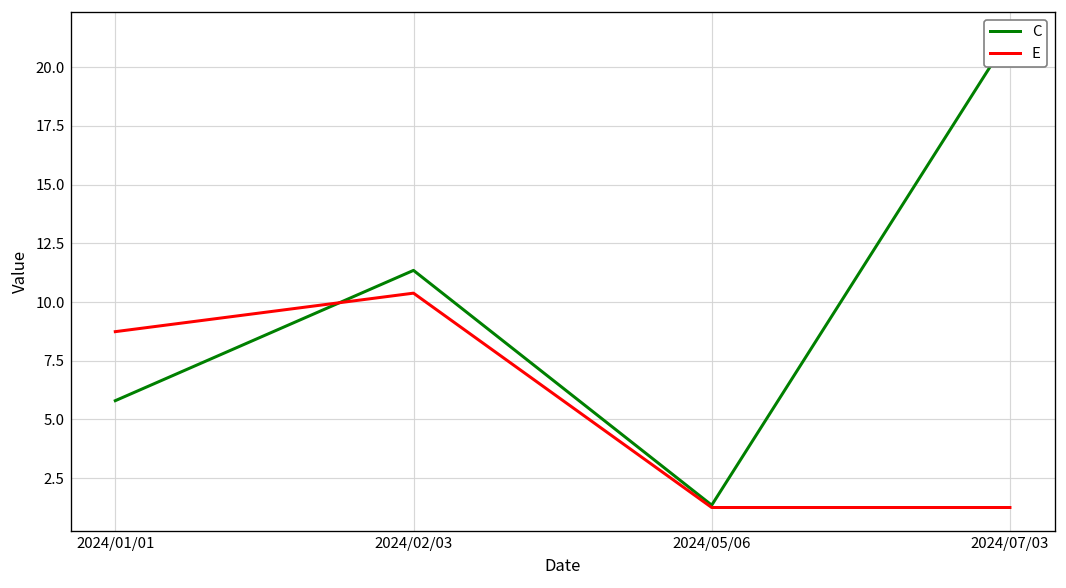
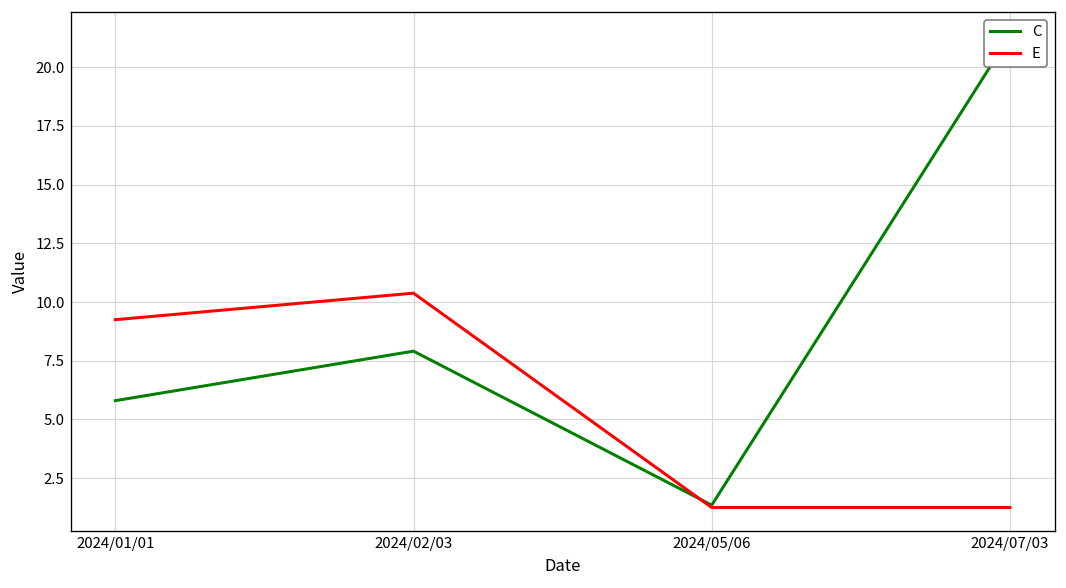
E, 2024/01/01: 8.7 -> 9.3
C, 2024/02/03: 11.4 -> 7.9
